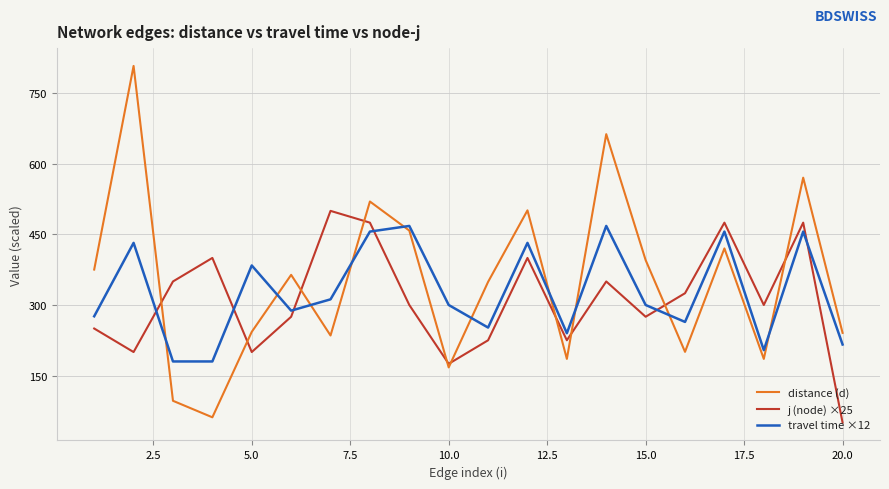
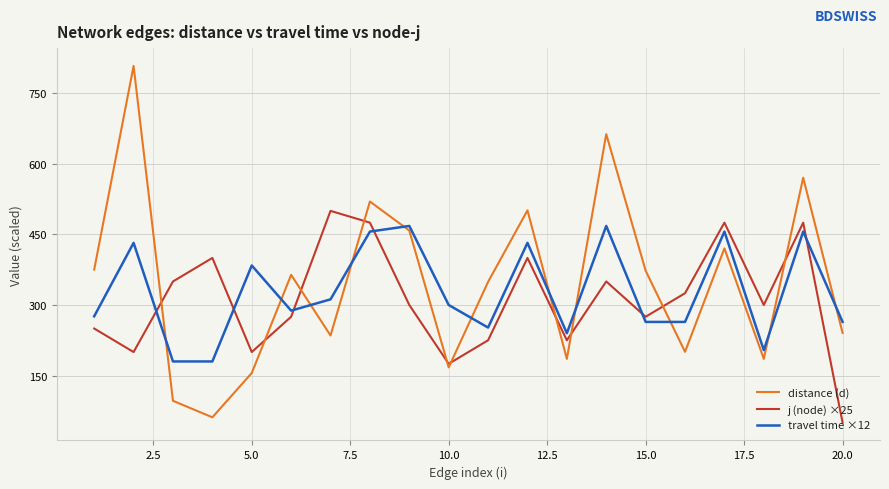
distance (d), 5.0: 240 -> 160
distance (d), 15.0: 400 -> 370
travel time ×12, 15.0: 300 -> 260
travel time ×12, 20.0: 220 -> 260
